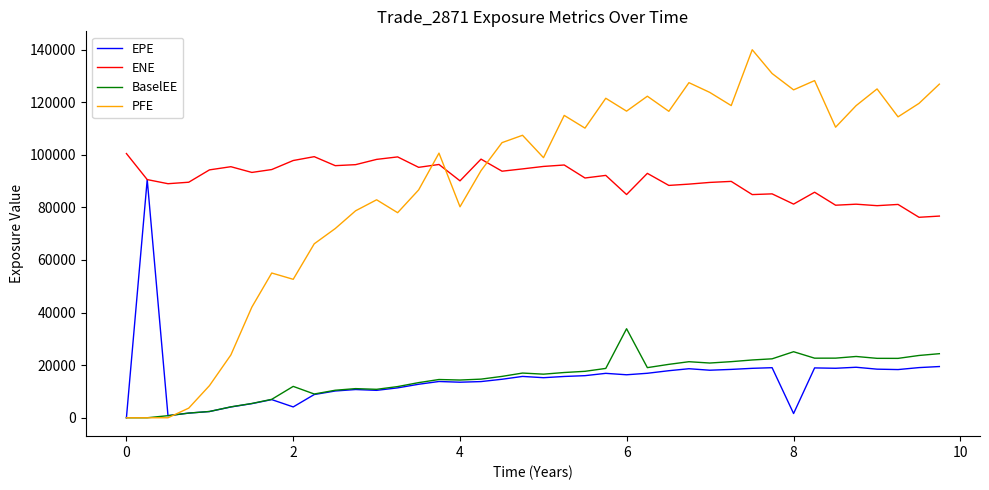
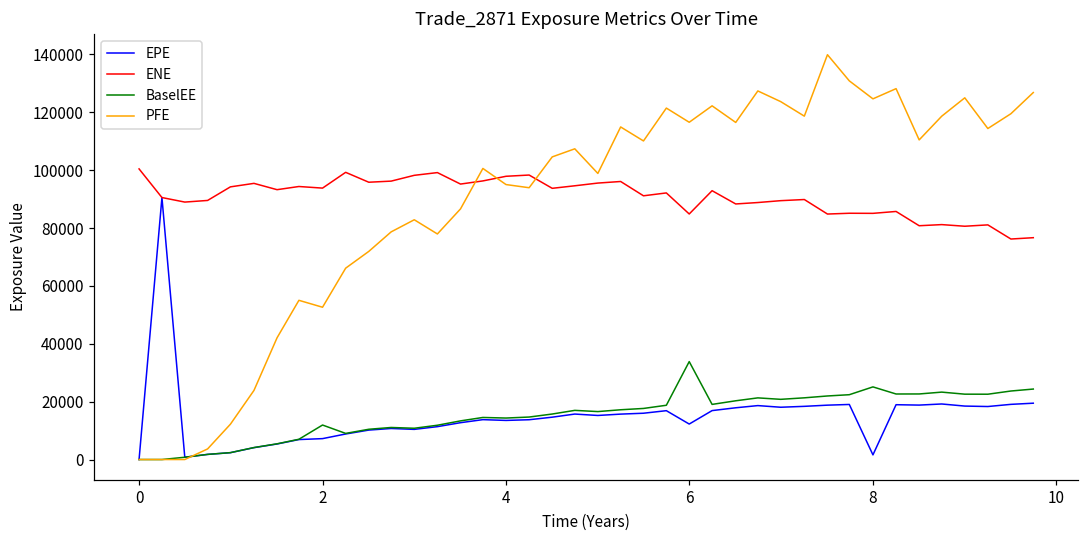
EPE, 2: 4000 -> 7000
ENE, 2: 98000 -> 94000
ENE, 4: 90000 -> 98000
PFE, 4: 80000 -> 95000
EPE, 6: 16000 -> 12000
ENE, 8: 81000 -> 85000
